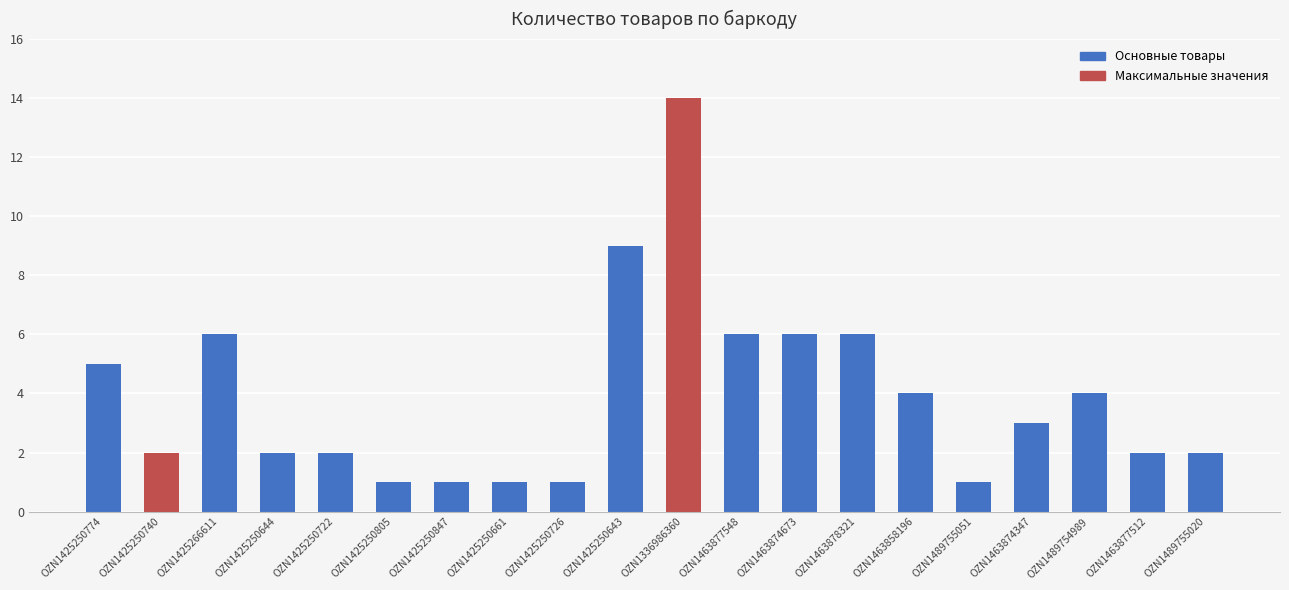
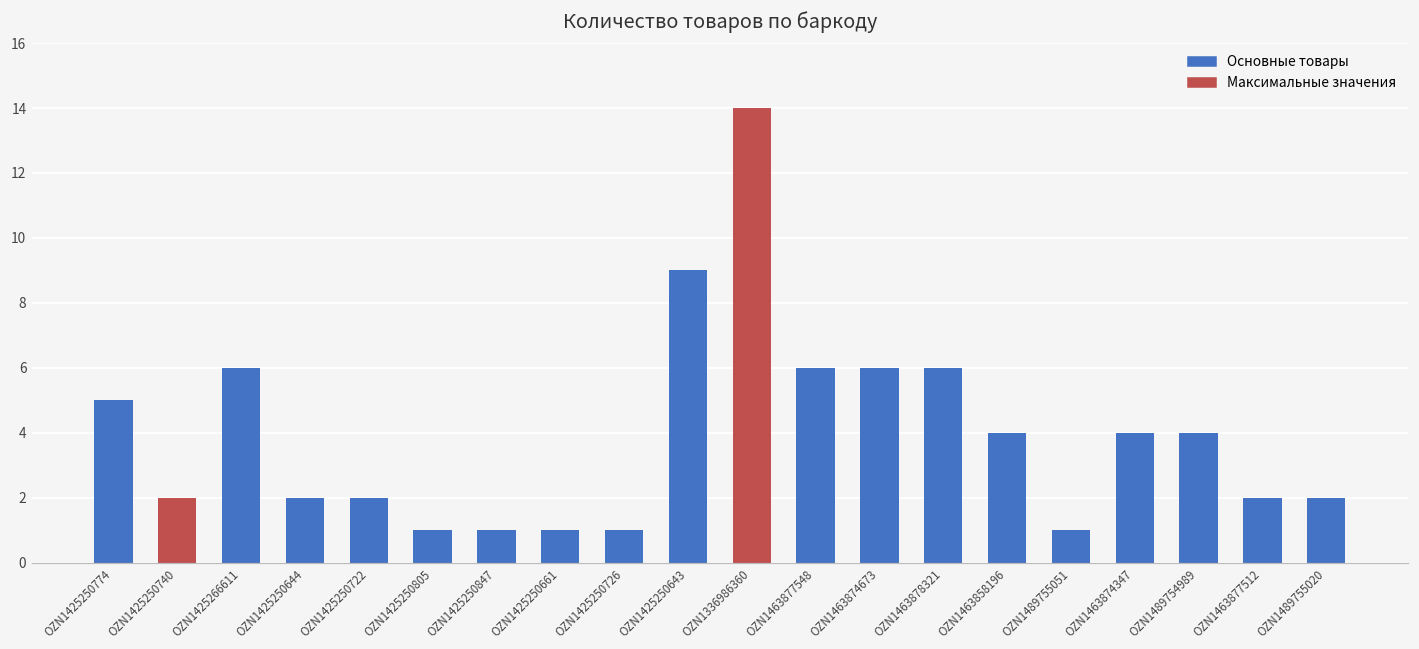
OZN1463874347: 3 -> 4
